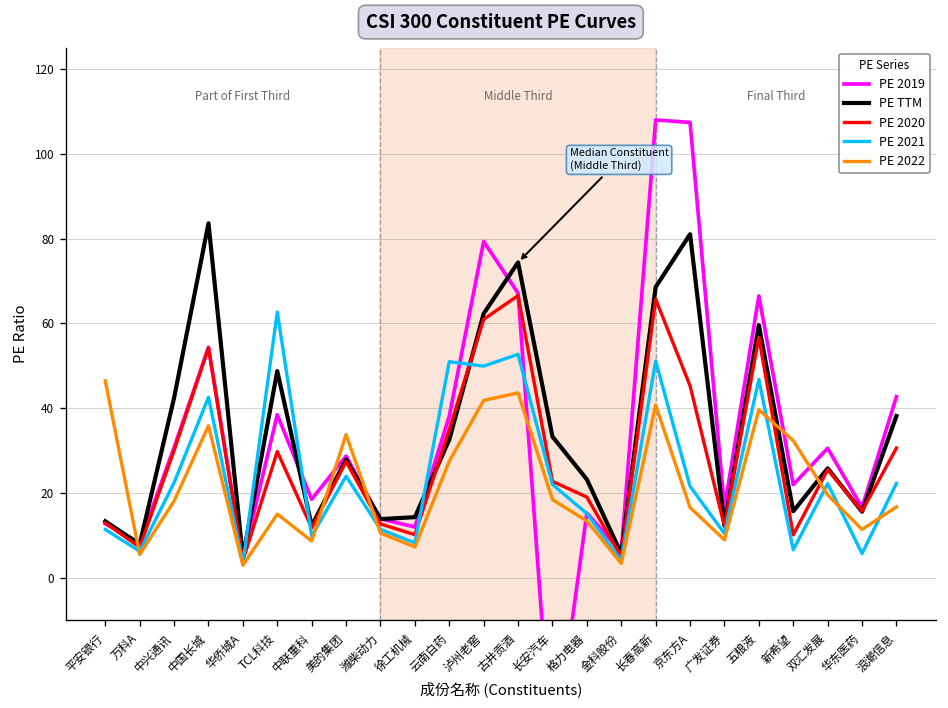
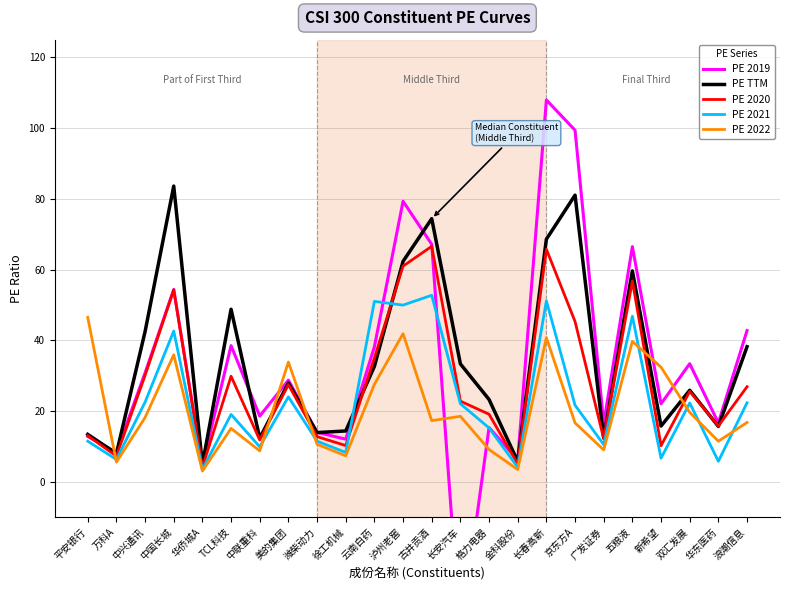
PE 2021, TCL科技: 63 -> 19
PE 2022, 古井贡酒: 44 -> 17
PE 2022, 格力电器: 13 -> 9
PE 2019, 京东方A: 107 -> 99
PE 2019, 双汇发展: 31 -> 33
PE 2020, 浪潮信息: 31 -> 27
